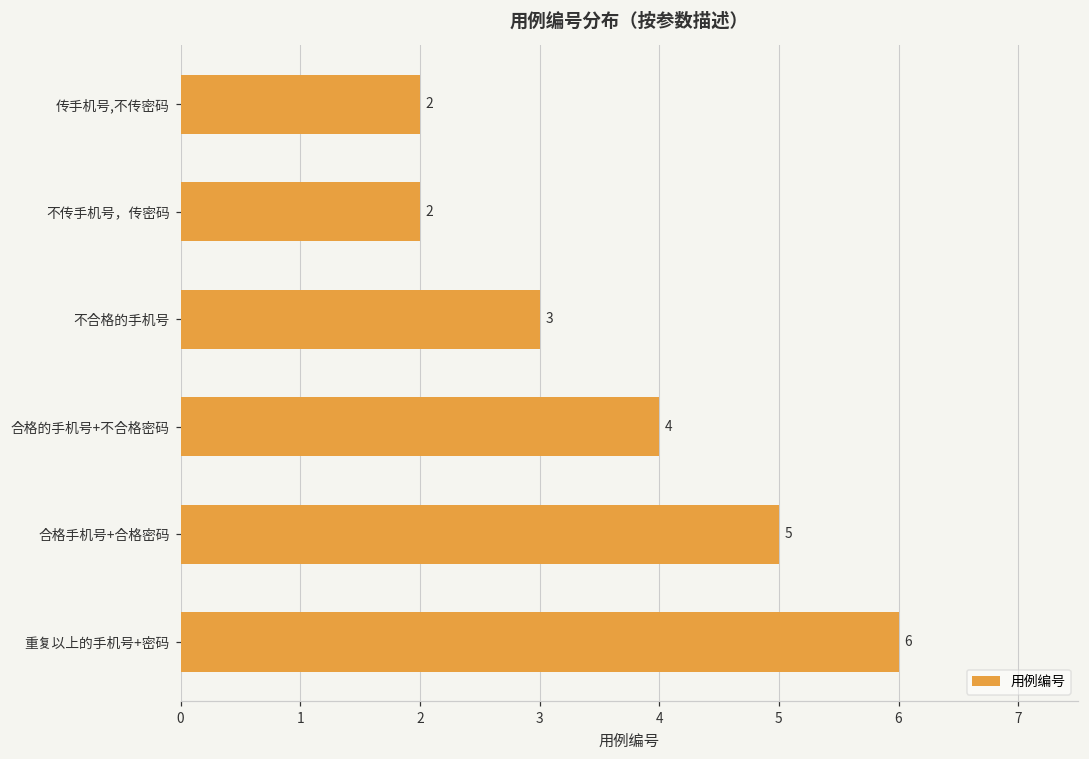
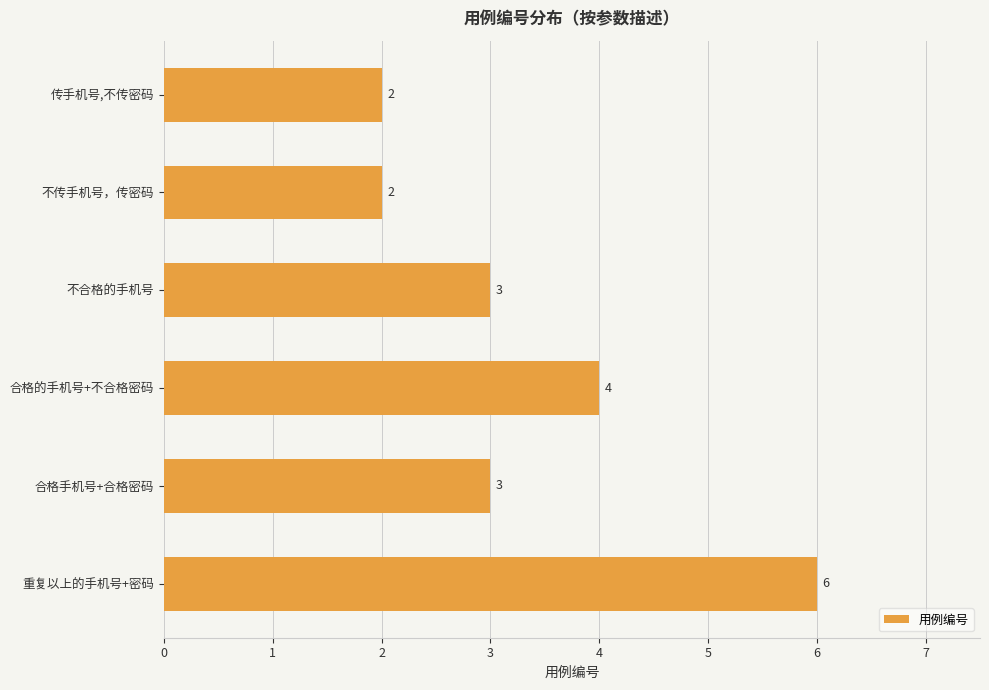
合格手机号+合格密码: 5 -> 3
